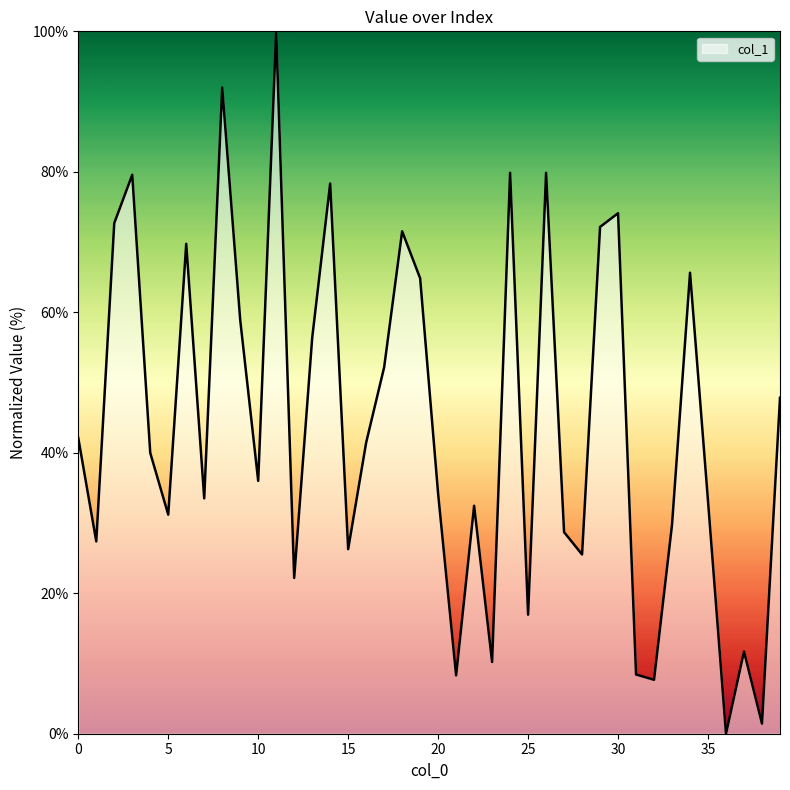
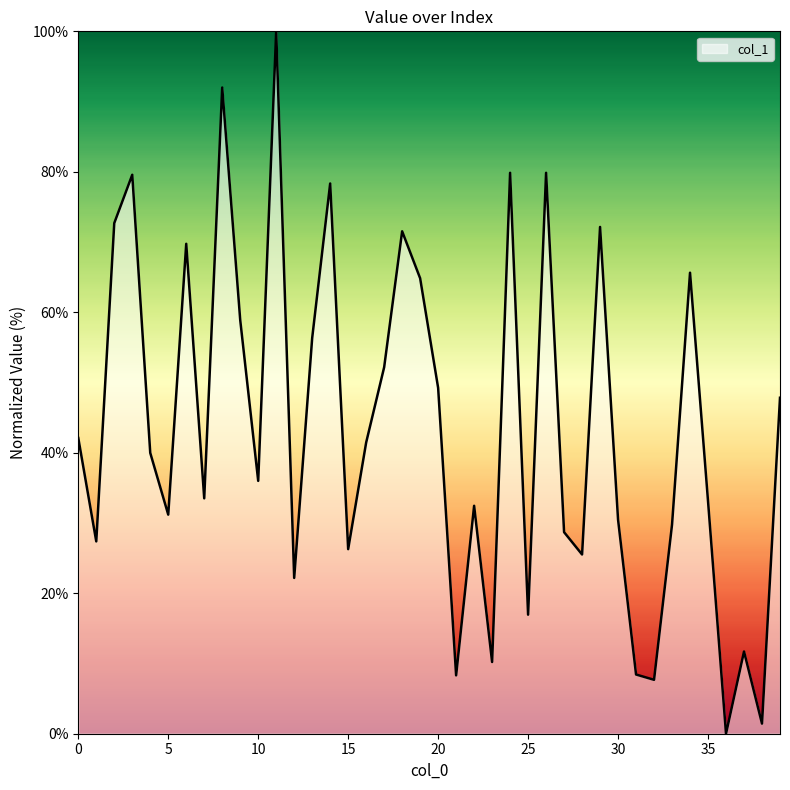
20: 34% -> 49%
30: 74% -> 30%
